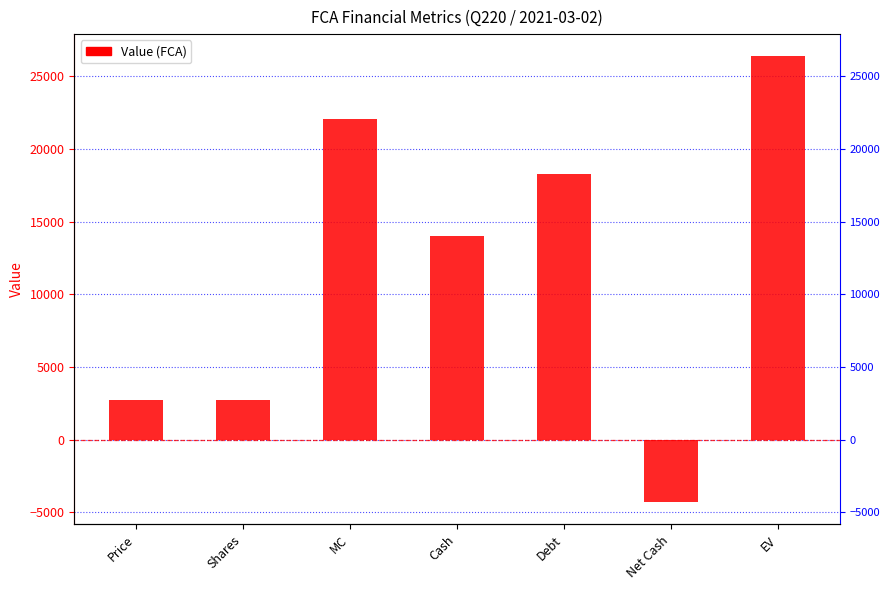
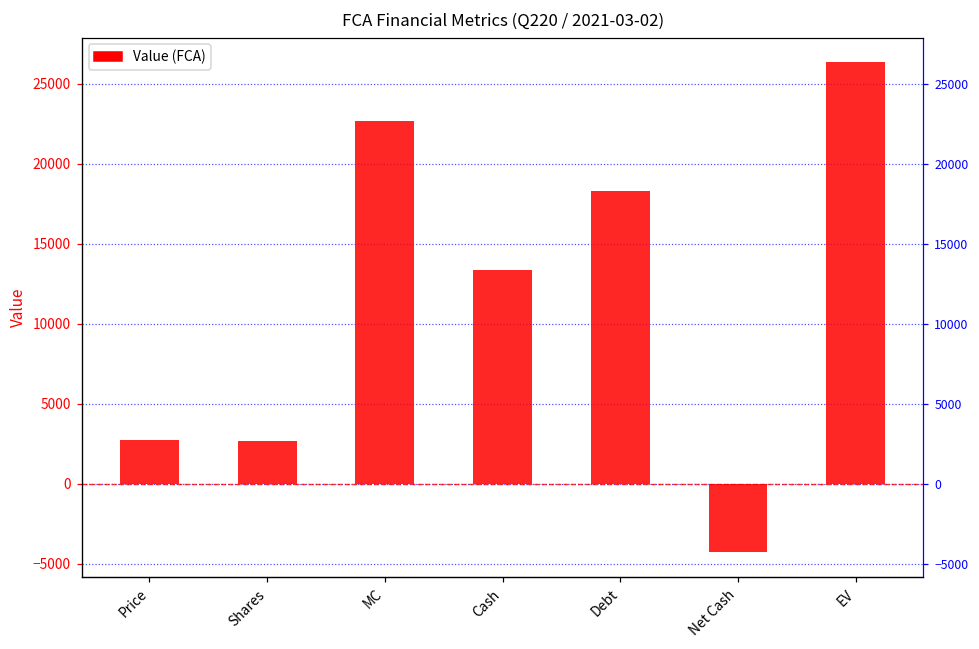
MC: 22100 -> 22700
Cash: 14000 -> 13400
